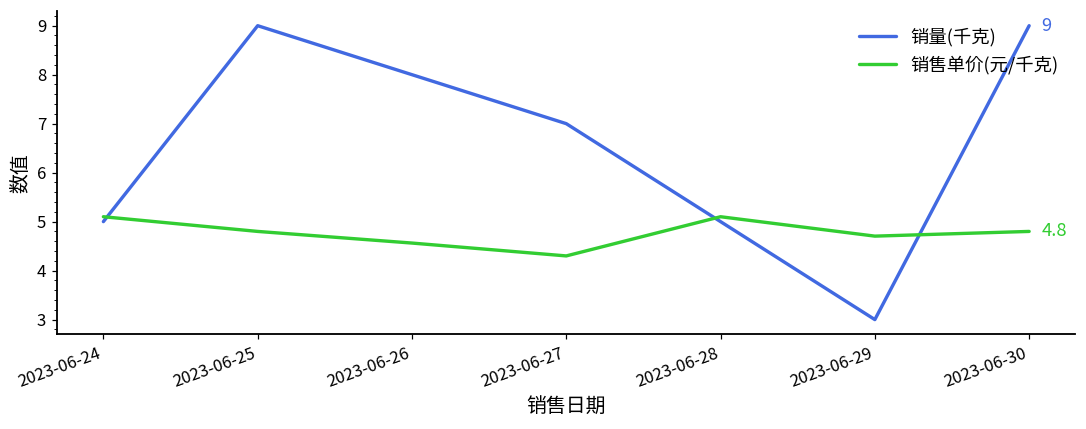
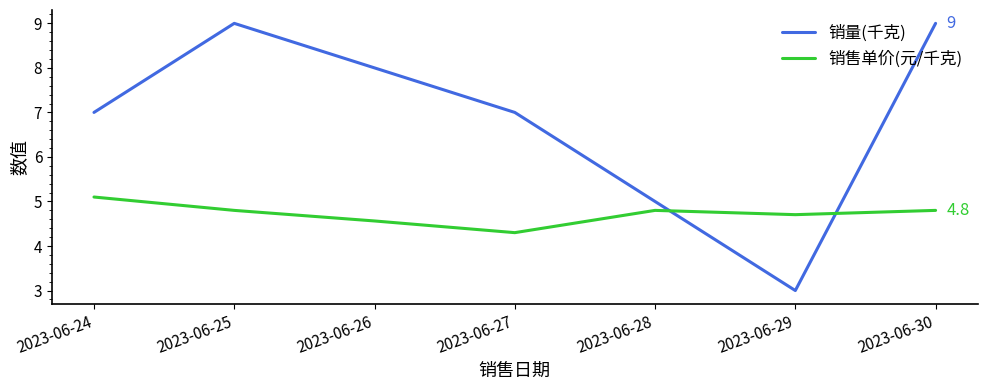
销量(千克), 2023-06-24: 5 -> 7
销售单价(元/千克), 2023-06-28: 5.1 -> 4.8
